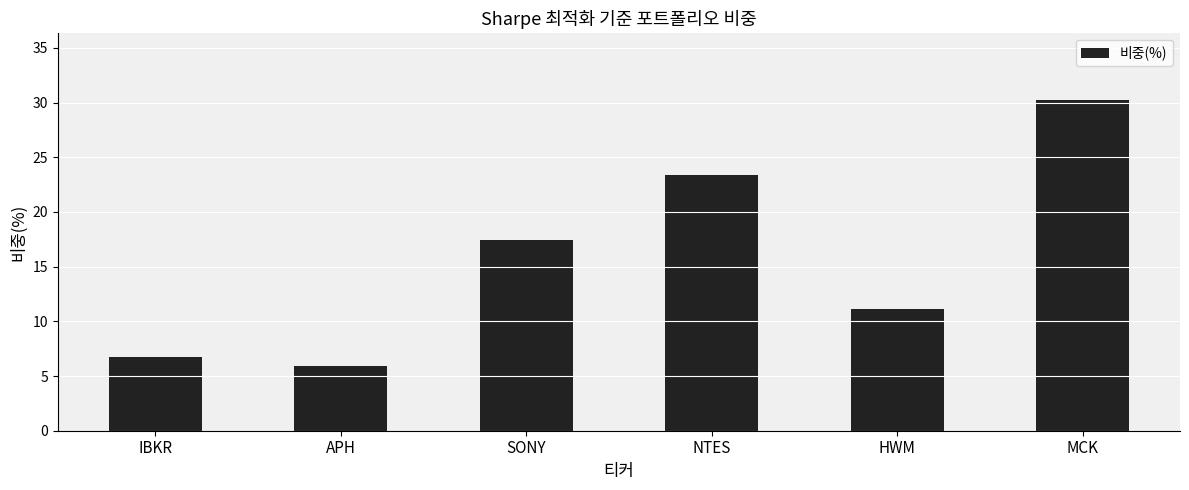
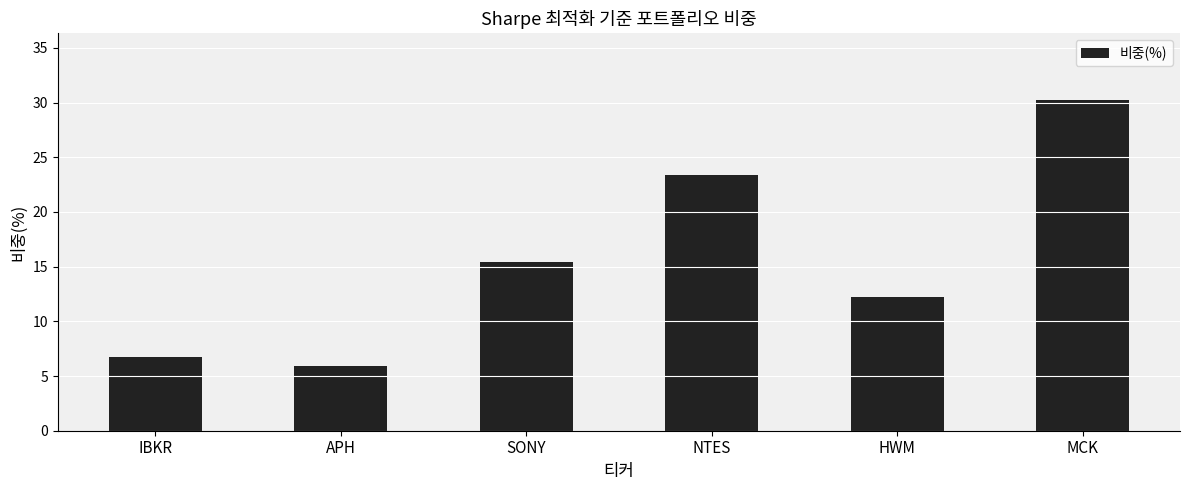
SONY: 17.4 -> 15.4
HWM: 11.2 -> 12.2
